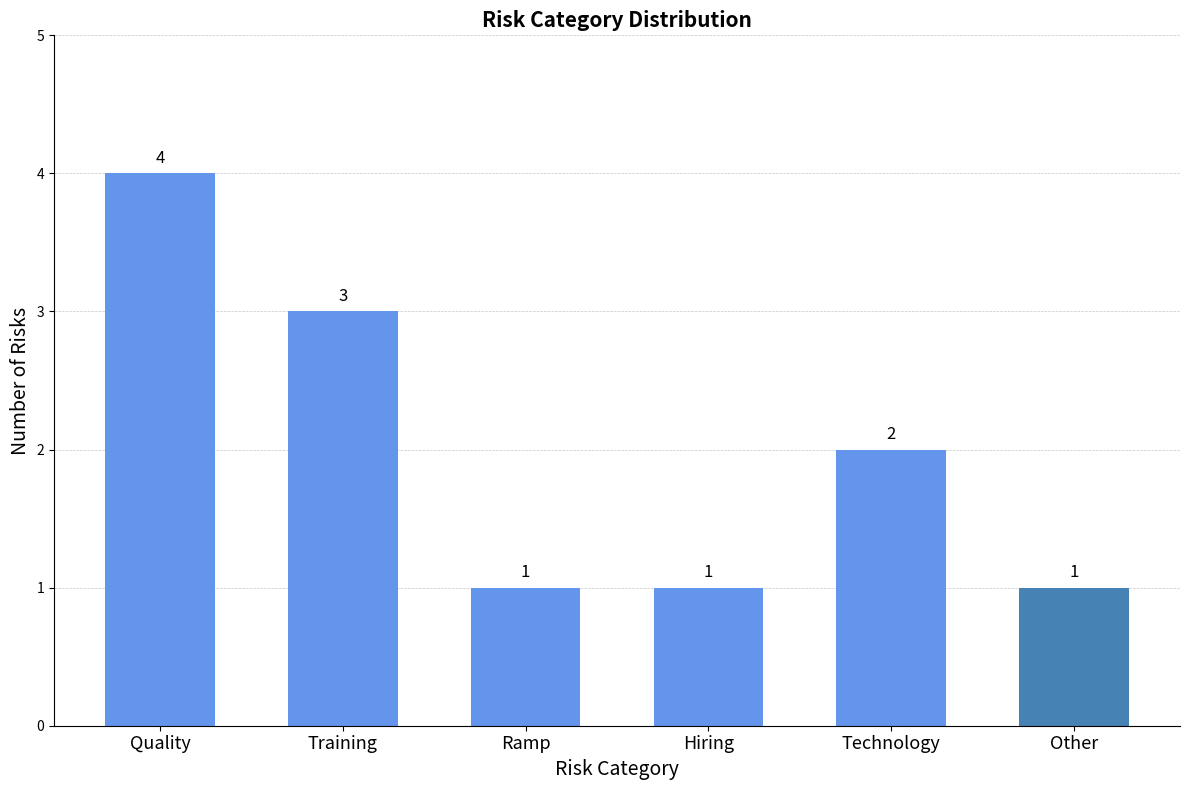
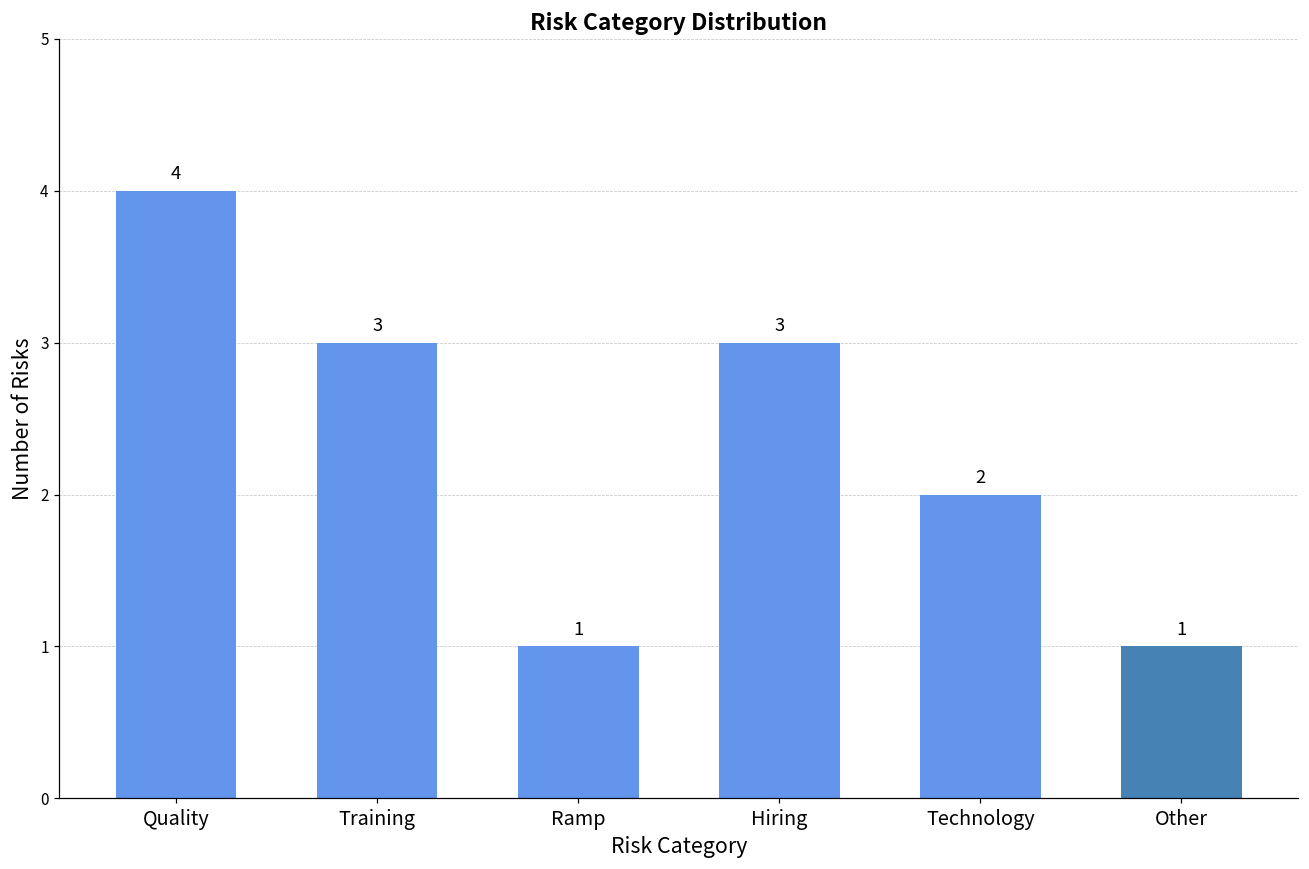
Hiring: 1 -> 3
